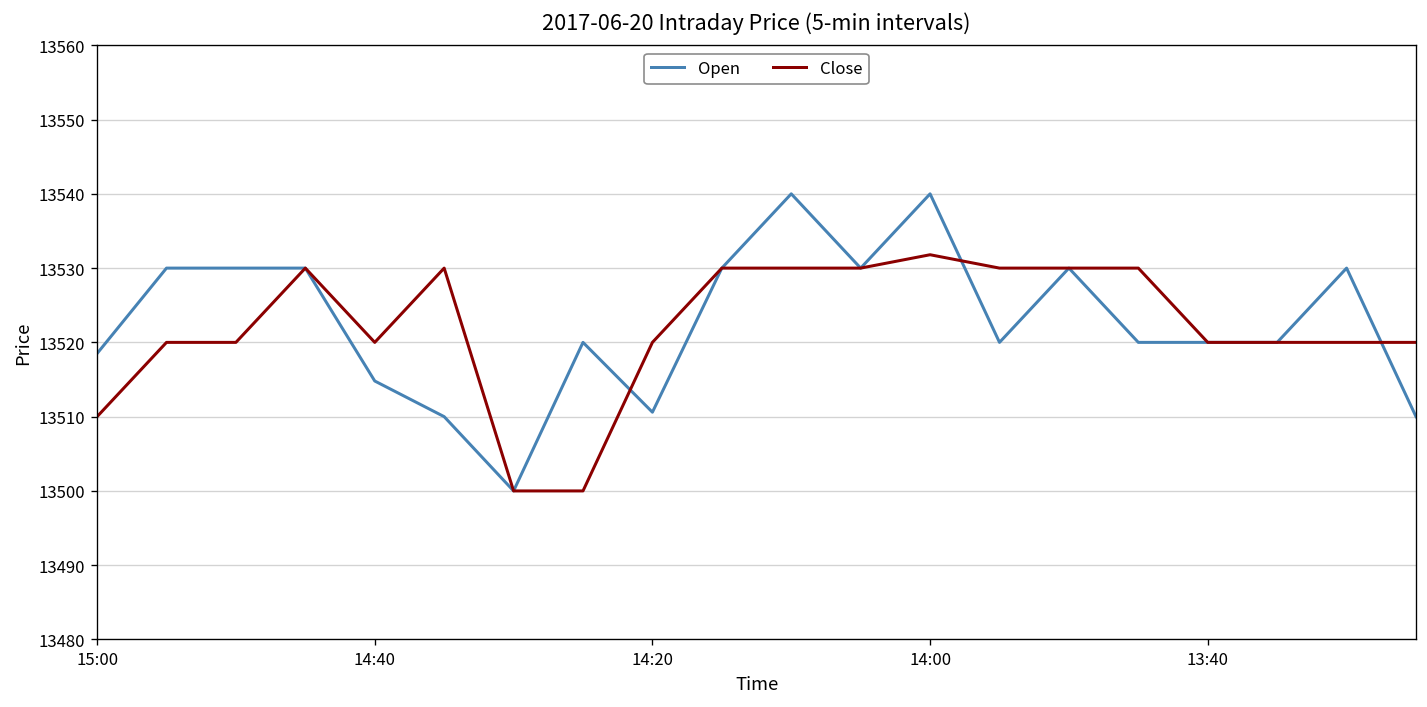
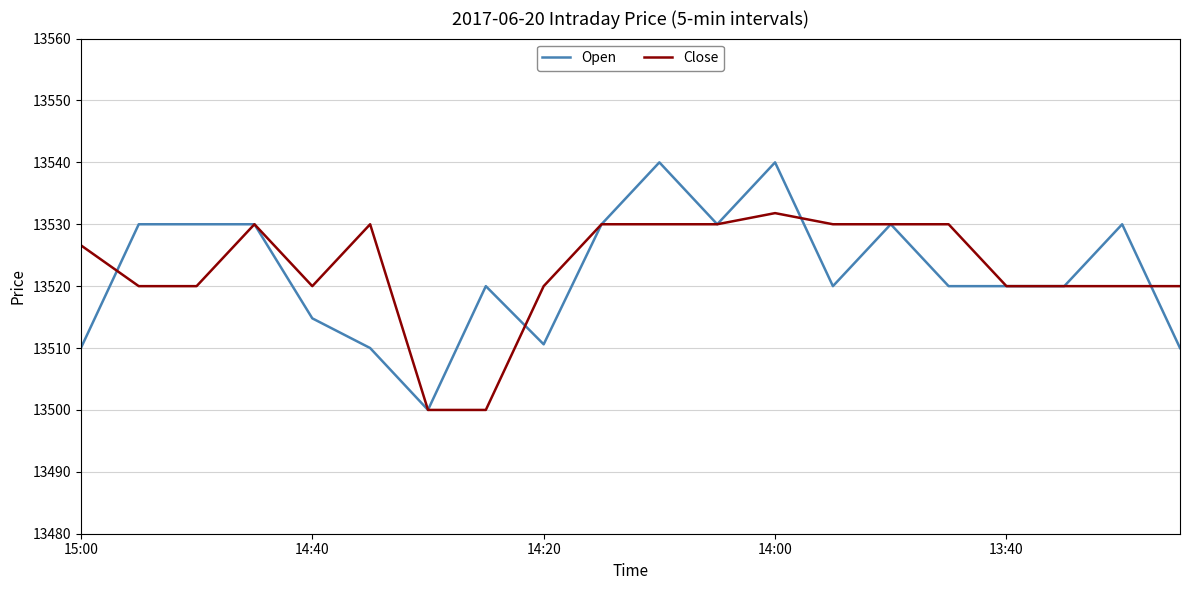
Open, 15:00: 13519 -> 13510
Close, 15:00: 13510 -> 13527
